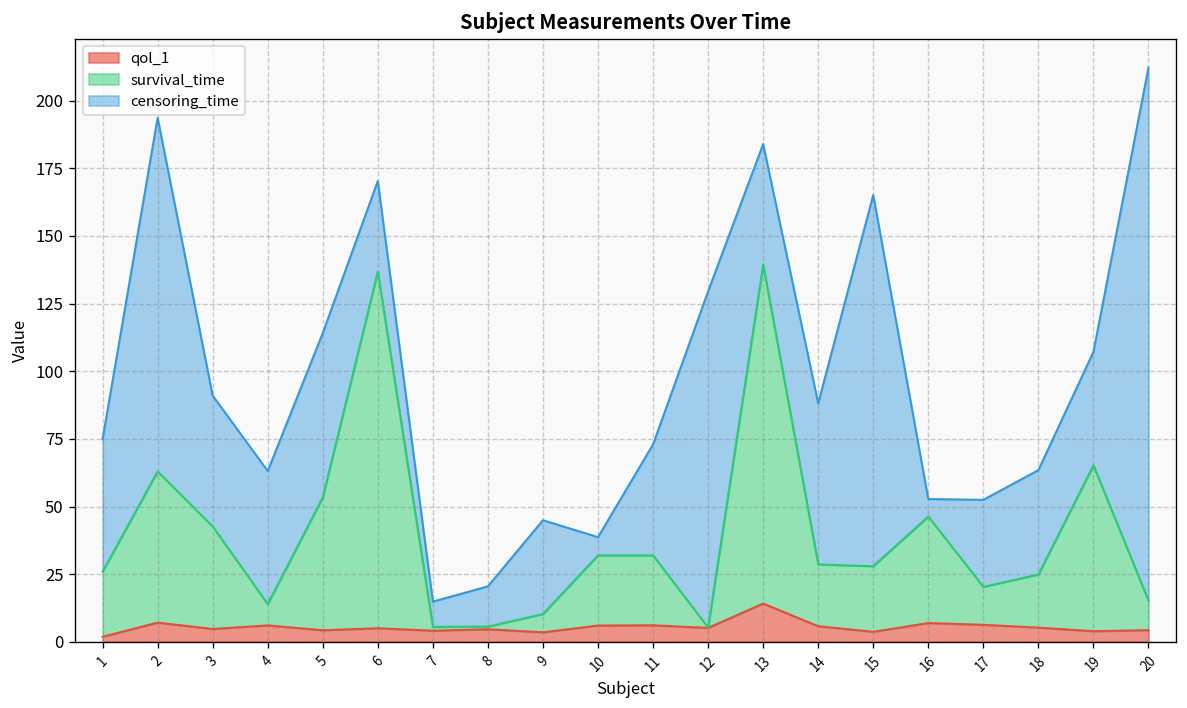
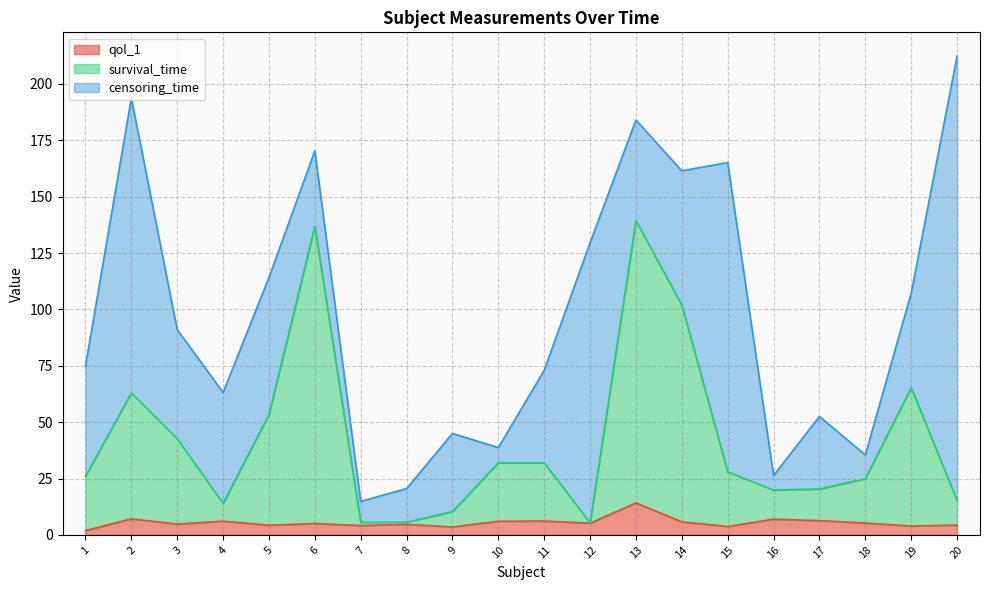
survival_time, 14: 23 -> 96
survival_time, 16: 39 -> 13
censoring_time, 18: 39 -> 11
